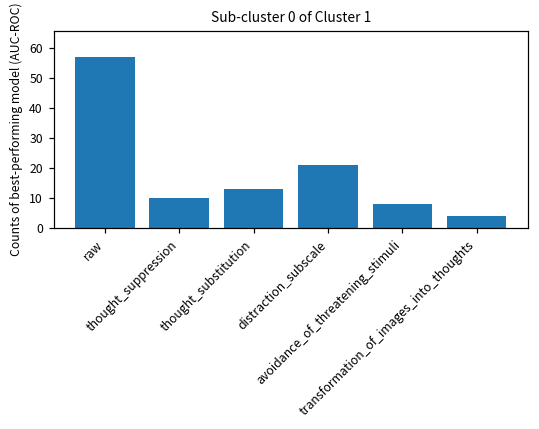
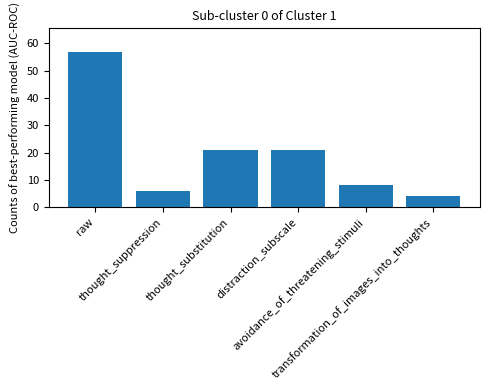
thought_suppression: 10 -> 6
thought_substitution: 13 -> 21
